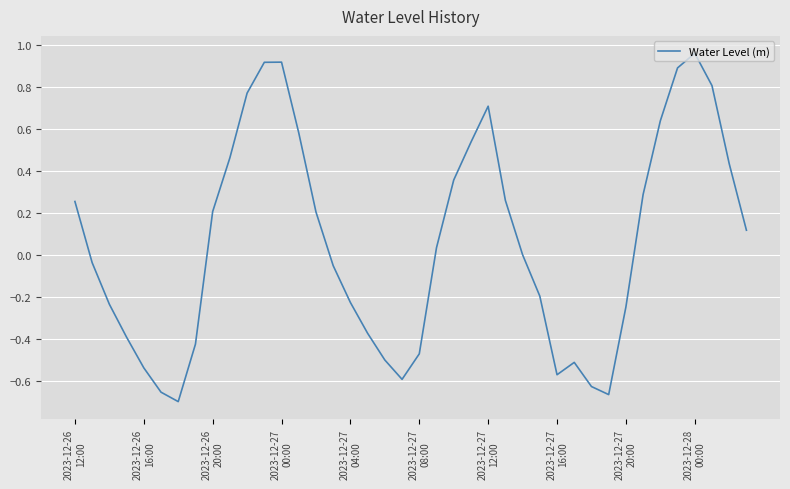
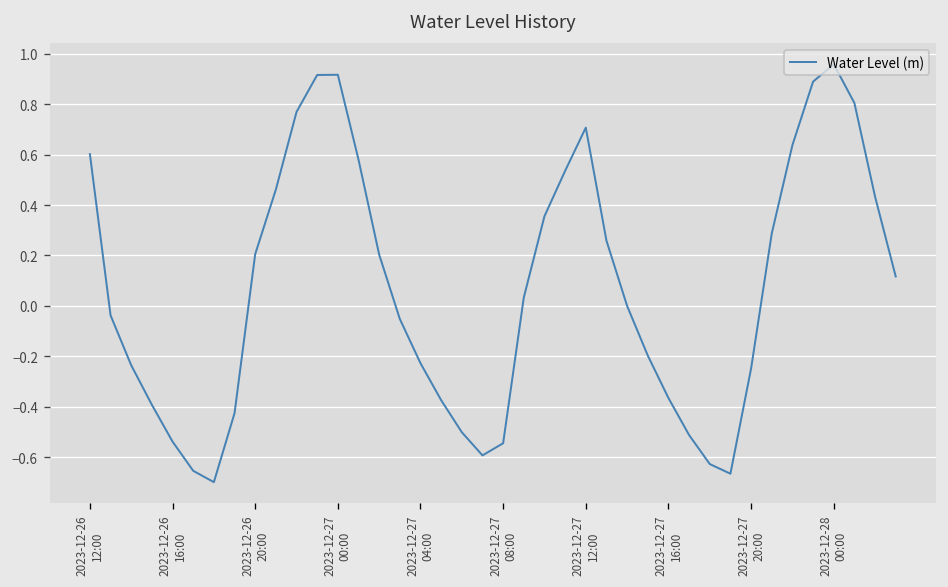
2023-12-26 12:00: 0.25 -> 0.60
2023-12-27 08:00: -0.47 -> -0.54
2023-12-27 16:00: -0.57 -> -0.37
